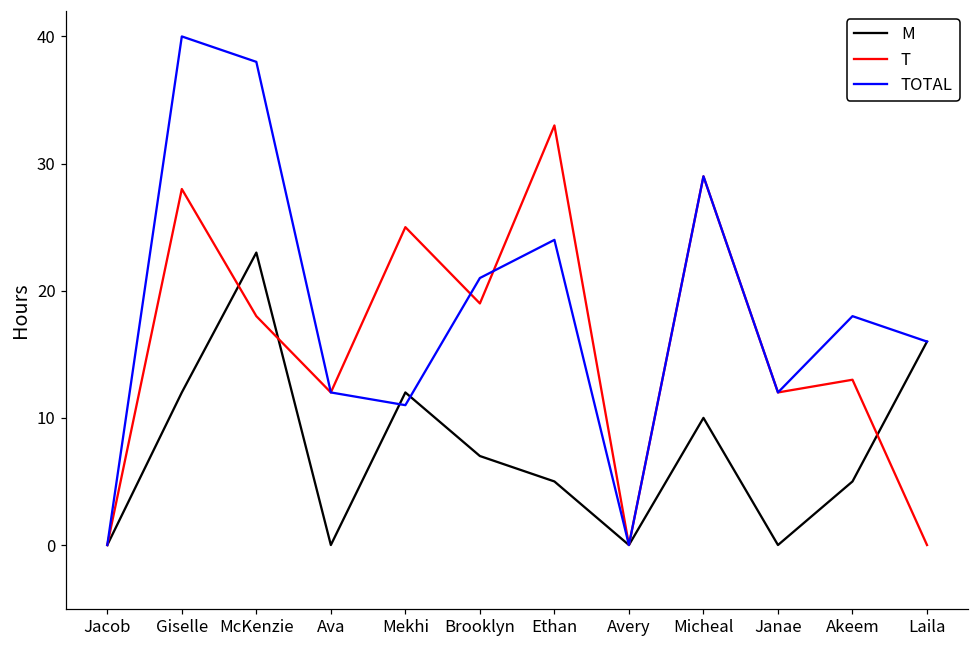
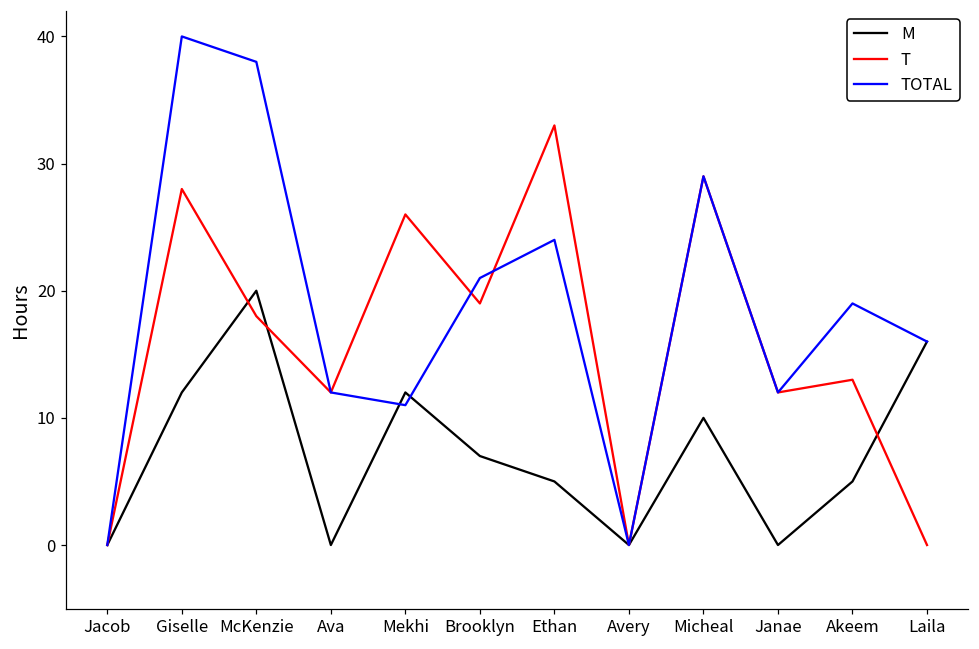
M, McKenzie: 23 -> 20
T, Mekhi: 25 -> 26
TOTAL, Akeem: 18 -> 19
